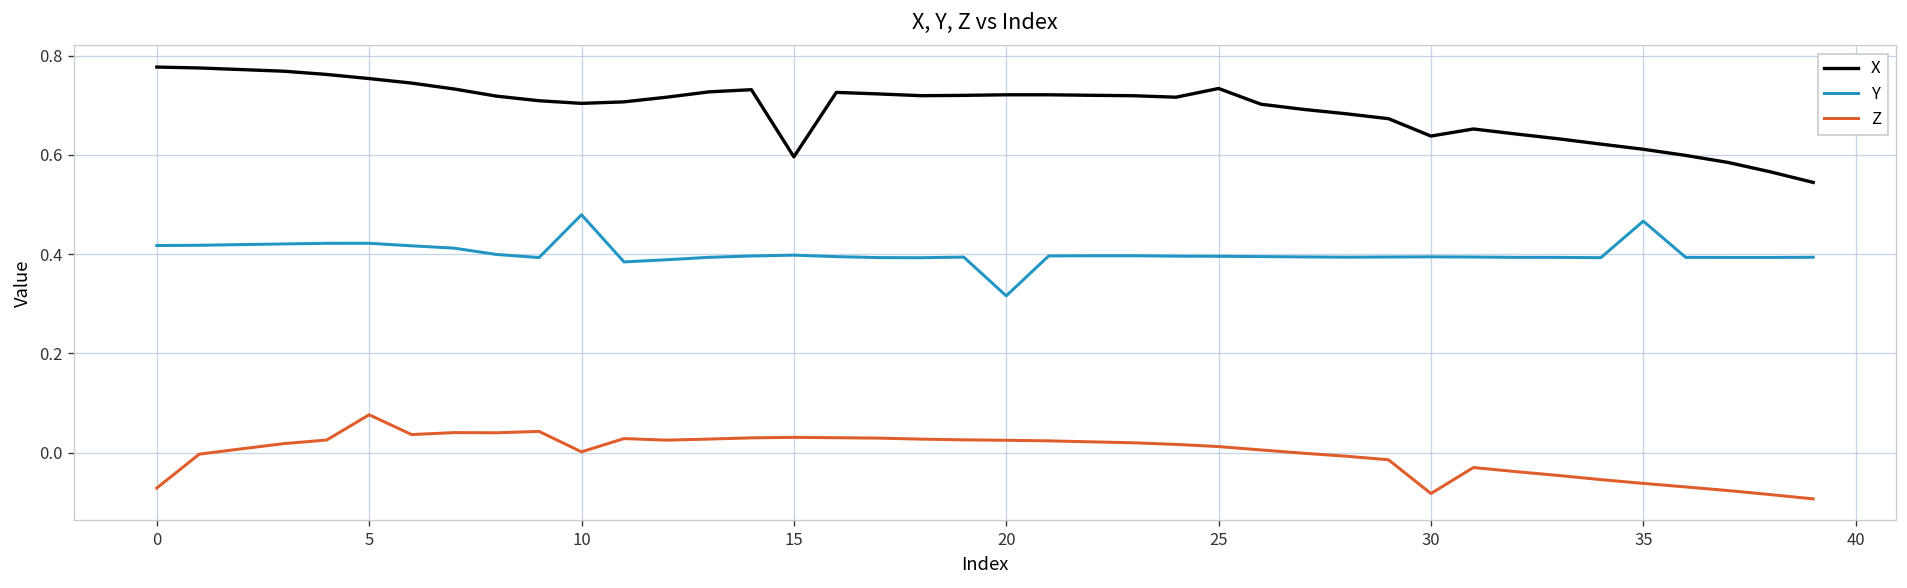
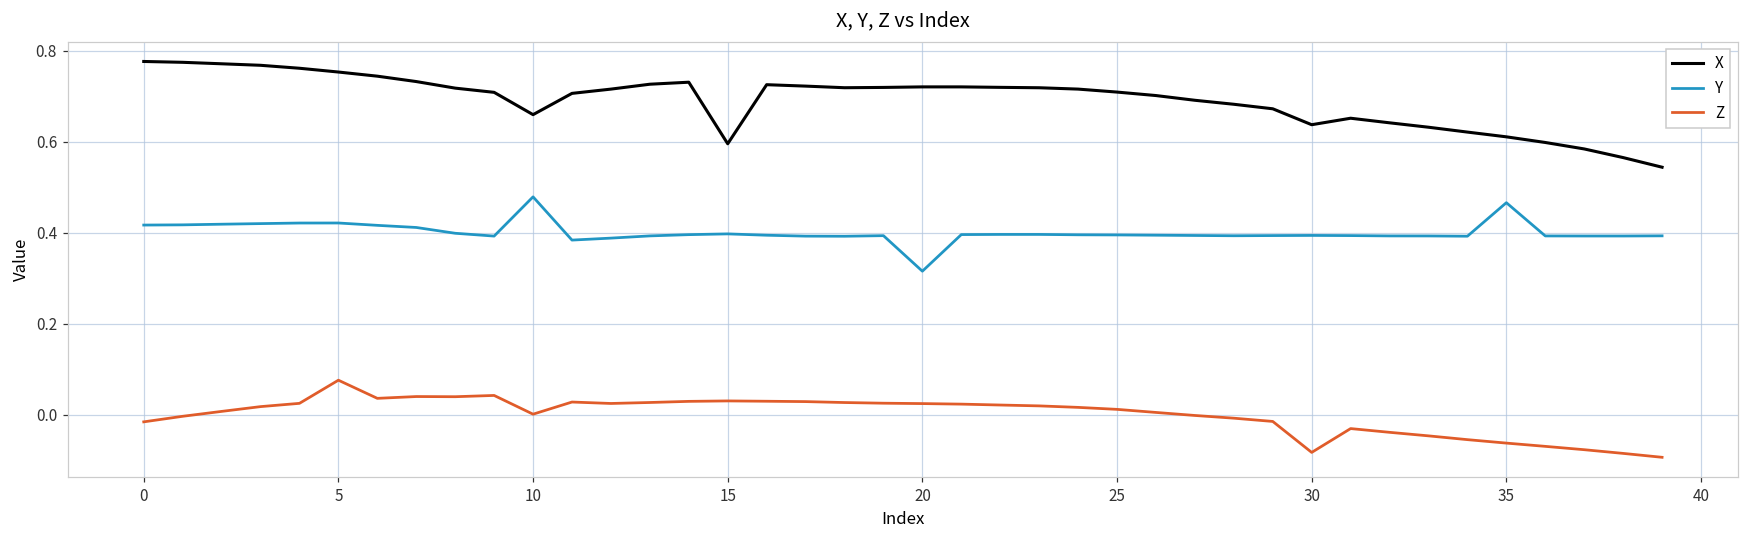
Z, 0: -0.07 -> -0.02
X, 10: 0.70 -> 0.66
X, 25: 0.73 -> 0.71
